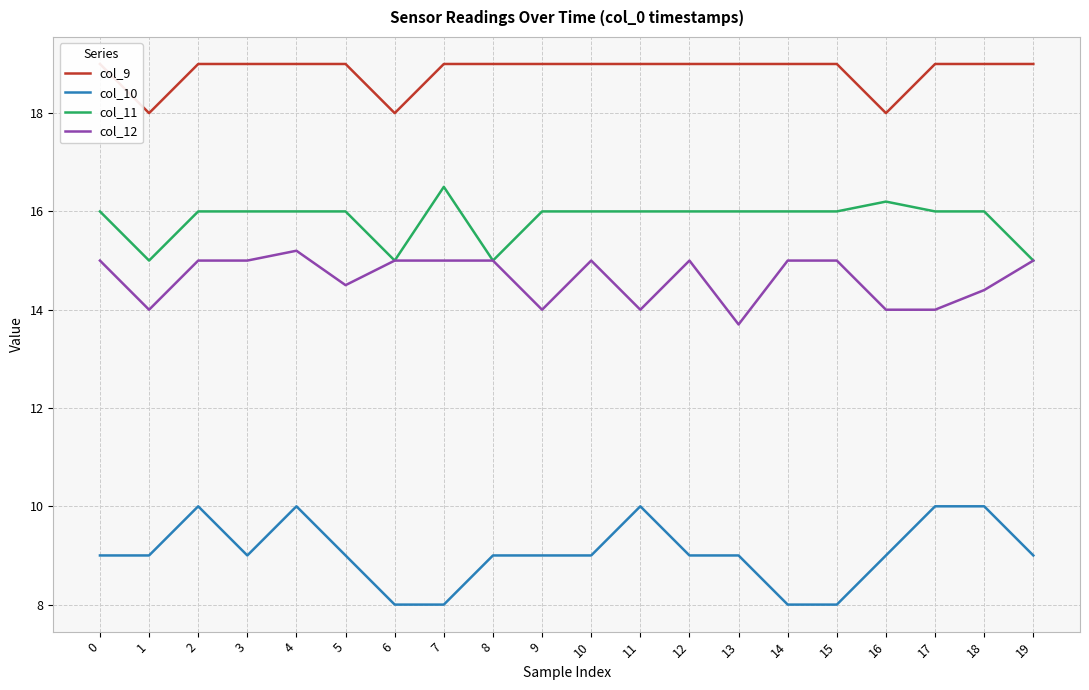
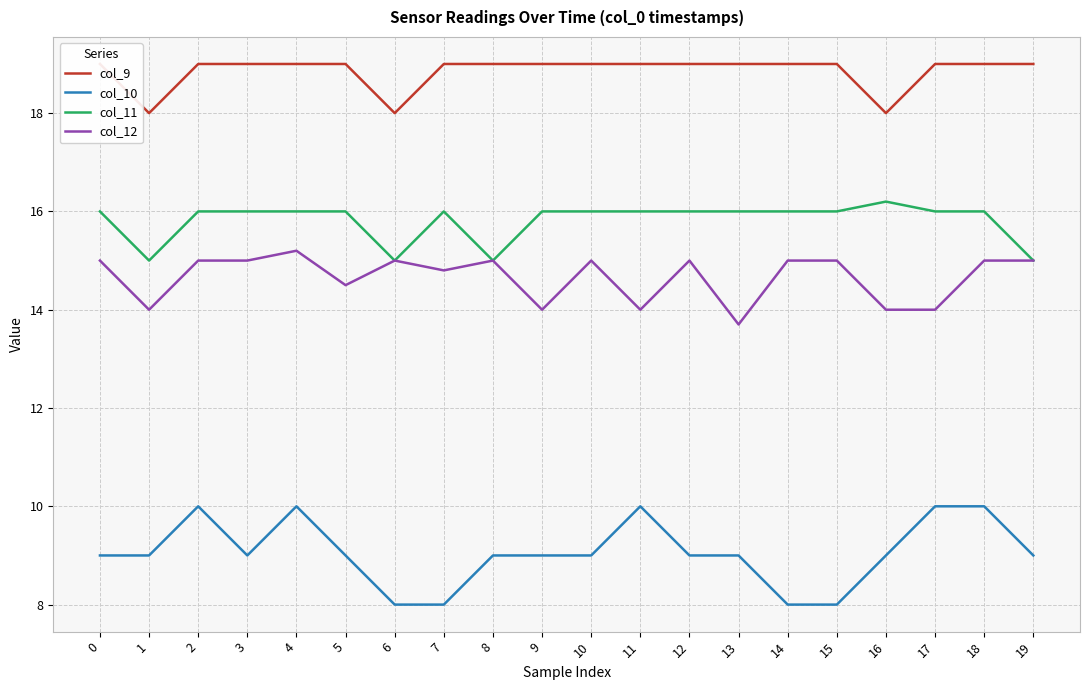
col_11, 7: 16.5 -> 16.0
col_12, 7: 15.0 -> 14.8
col_12, 18: 14.4 -> 15.0
